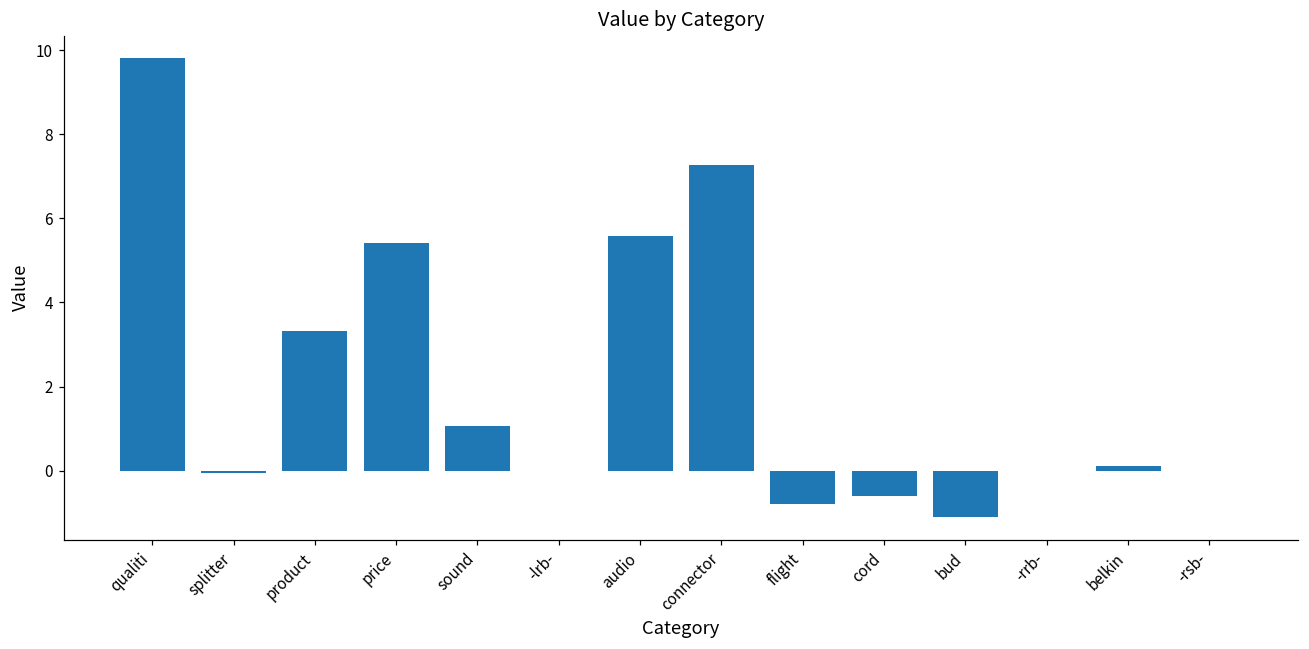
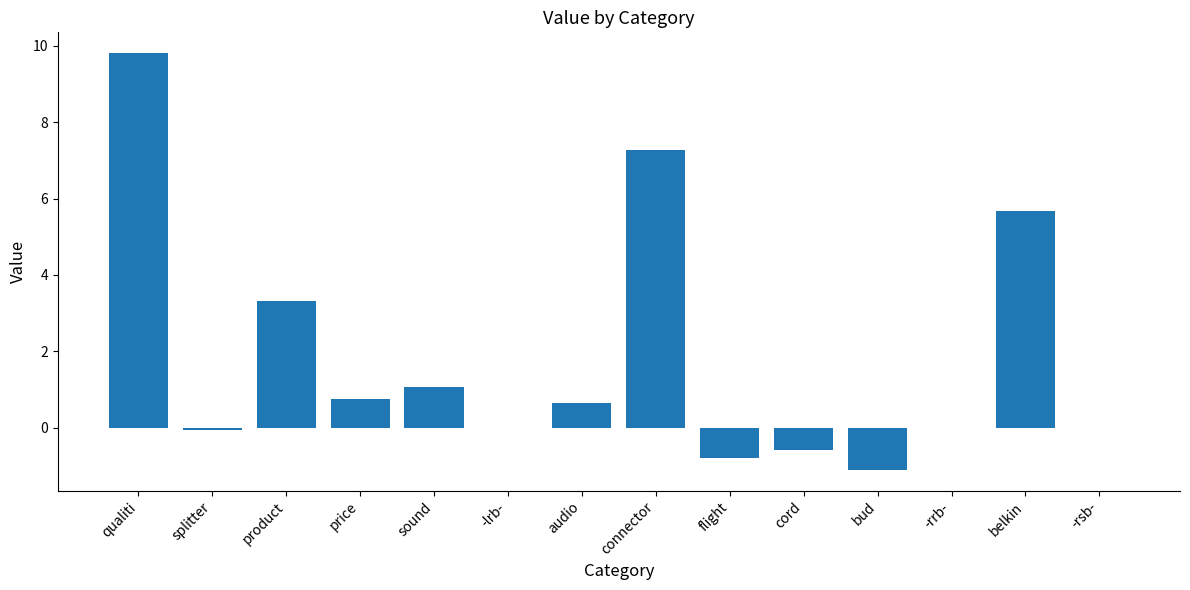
price: 5.4 -> 0.7
audio: 5.6 -> 0.7
belkin: 0.1 -> 5.7
